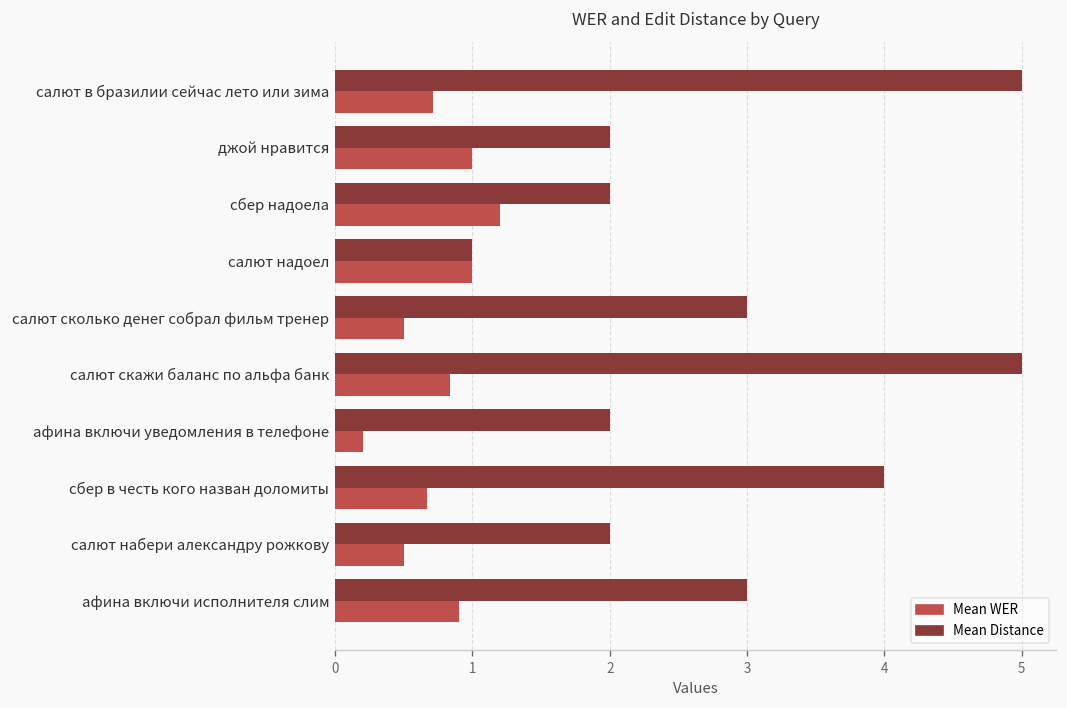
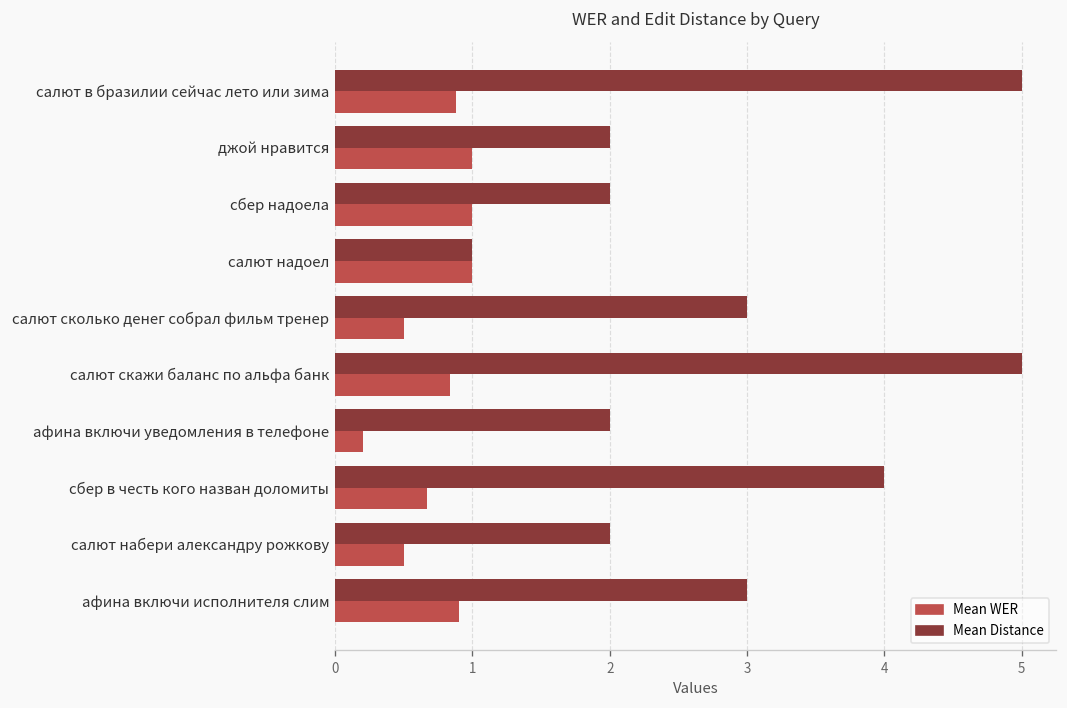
Mean WER, салют в бразилии сейчас лето или зима: 0.71 -> 0.88
Mean WER, сбер надоела: 1.2 -> 1.0
